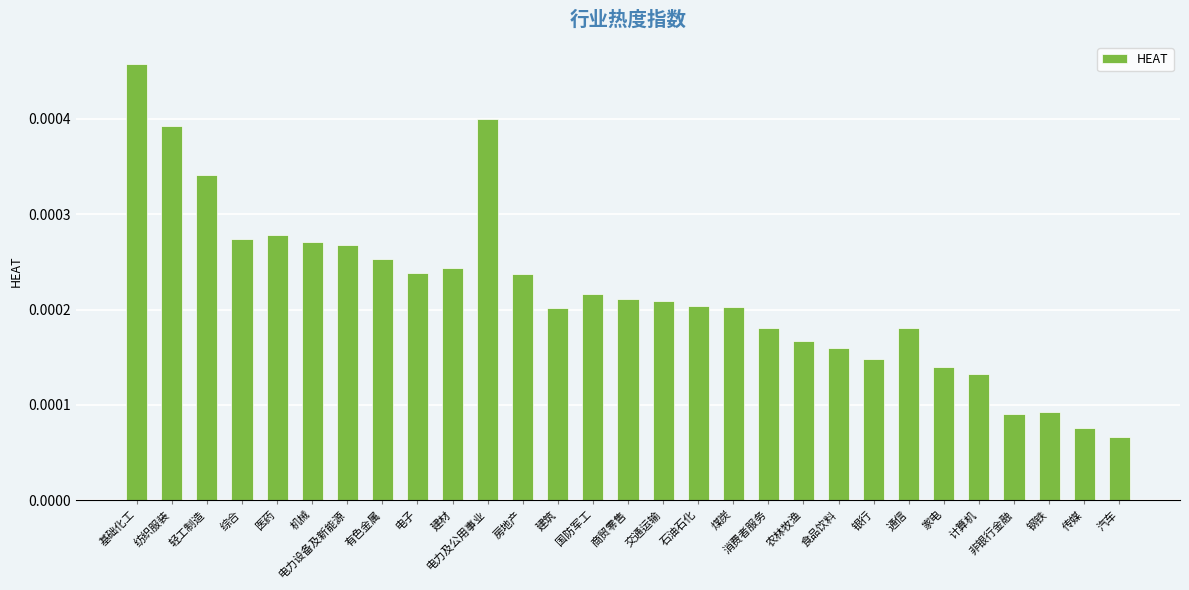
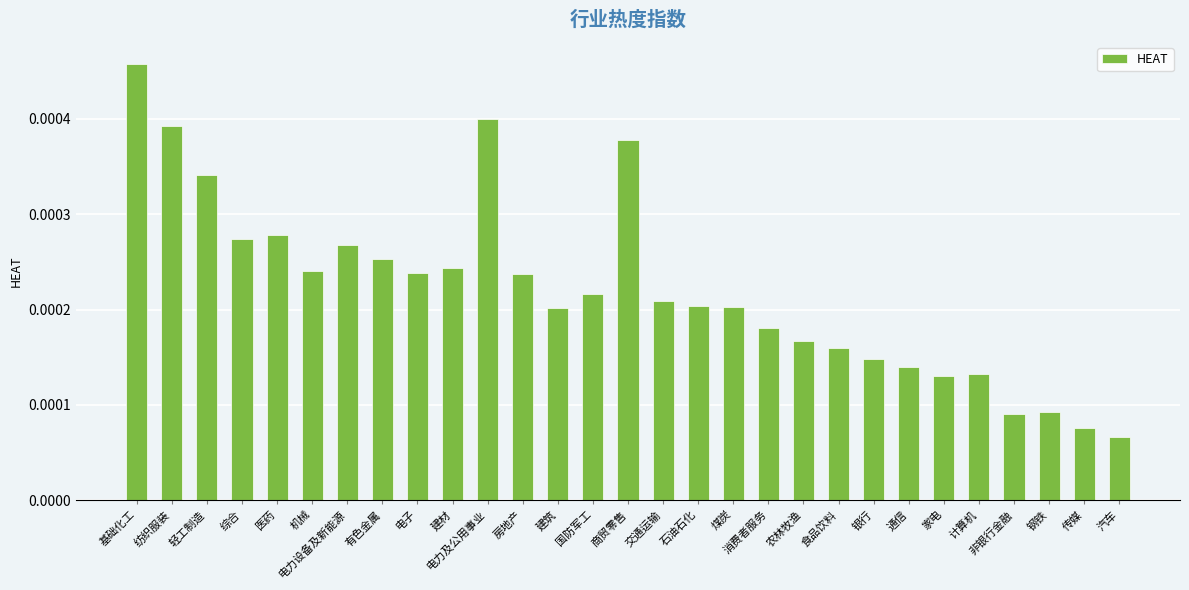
机械: 0.00027 -> 0.00024
商贸零售: 0.00021 -> 0.00038
通信: 0.00018 -> 0.00014
家电: 0.00014 -> 0.00013
